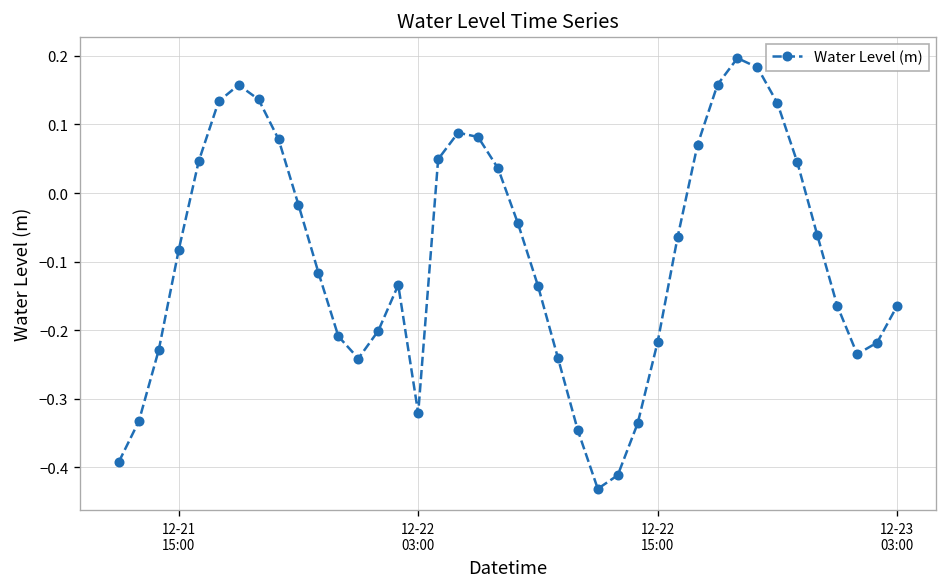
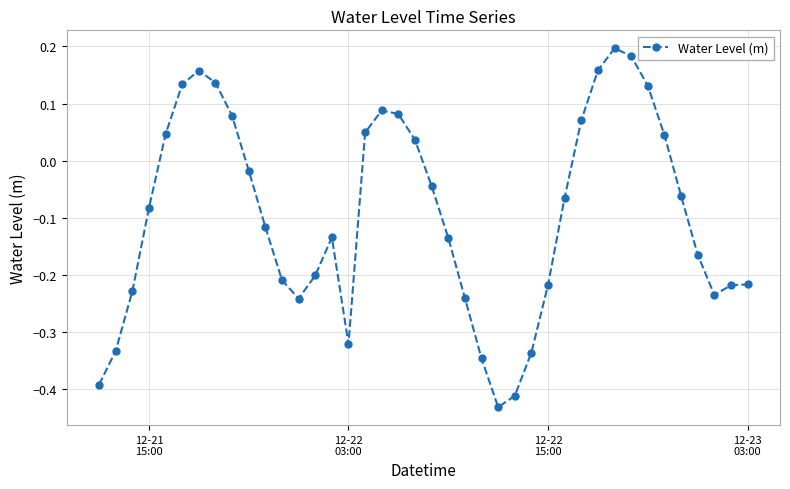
12-23 03:00: -0.16 -> -0.22
